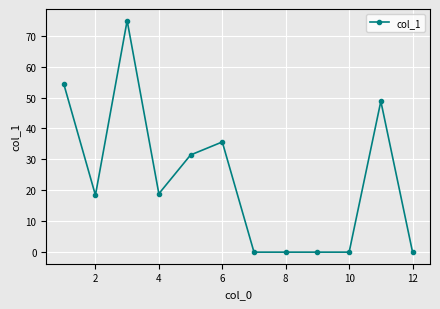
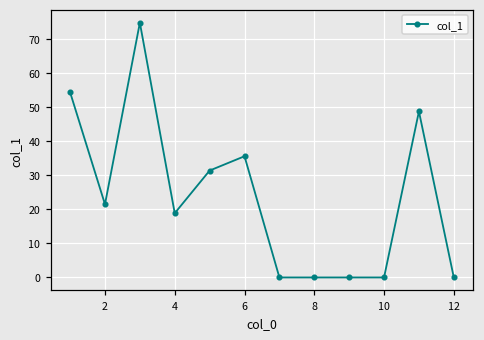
2: 18 -> 22
